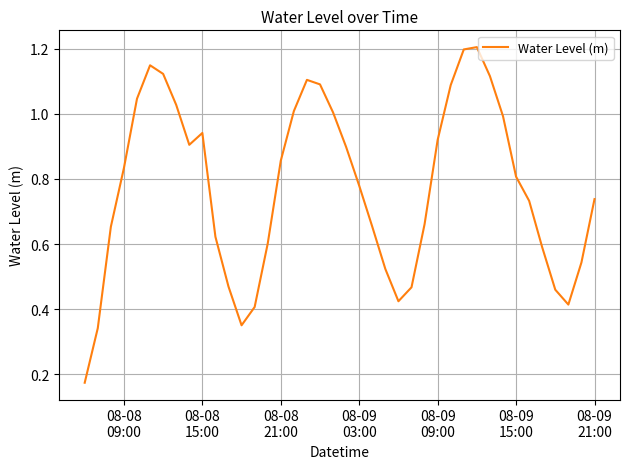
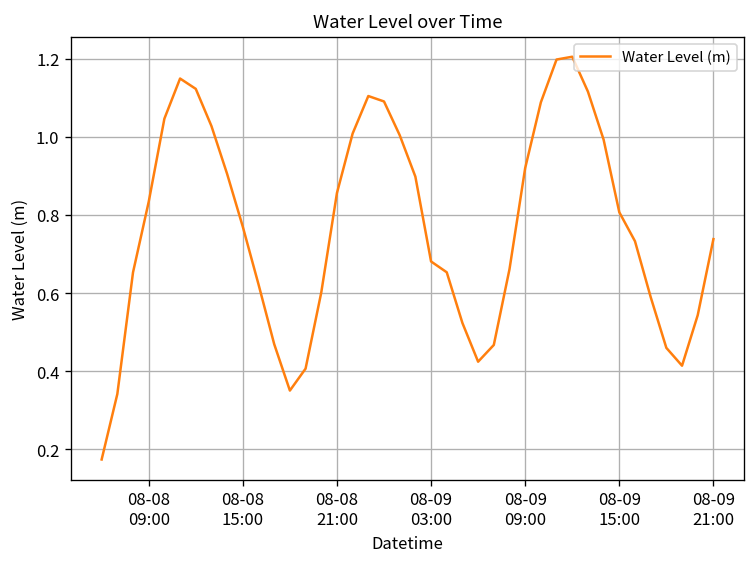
08-08 15:00: 0.94 -> 0.77
08-09 03:00: 0.78 -> 0.68
